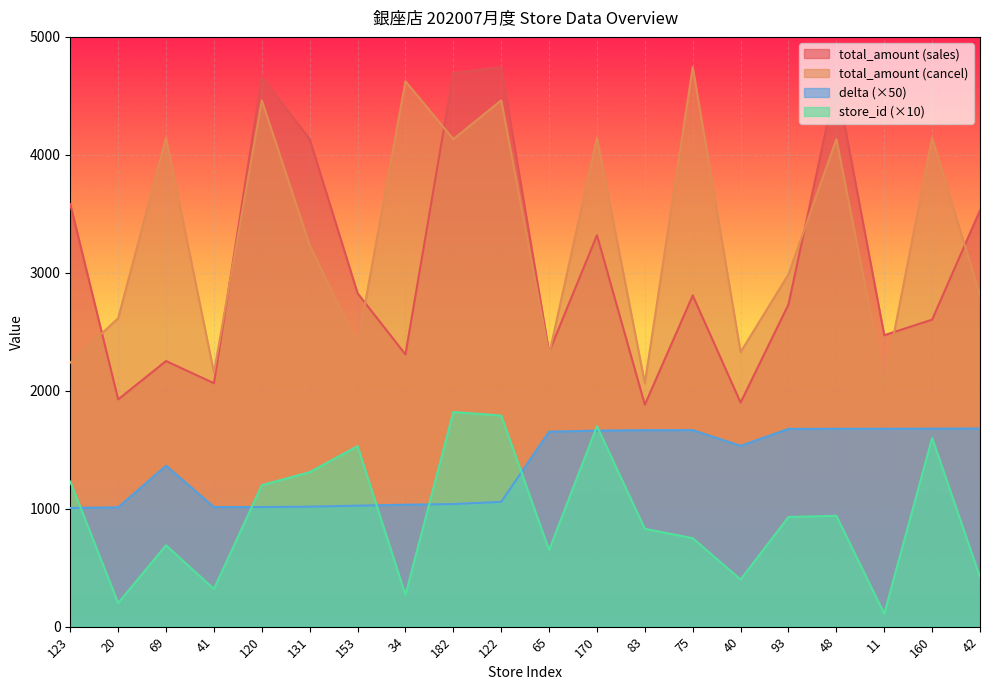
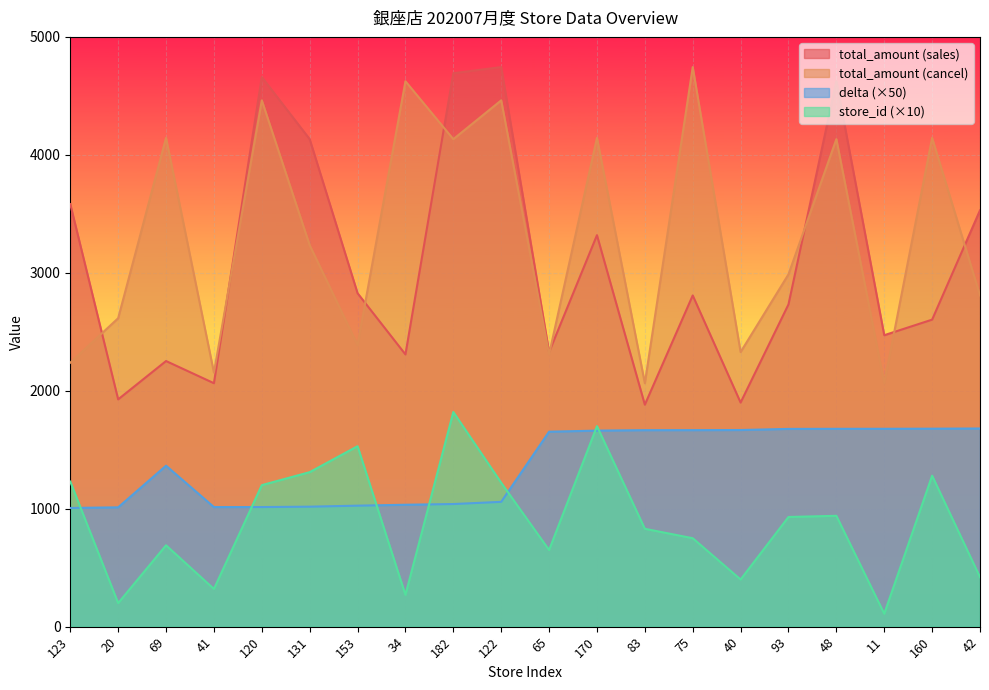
store_id (×10), 122: 1790 -> 1220
delta (×50), 40: 1530 -> 1670
store_id (×10), 160: 1600 -> 1280
